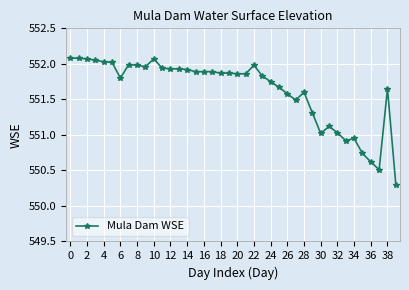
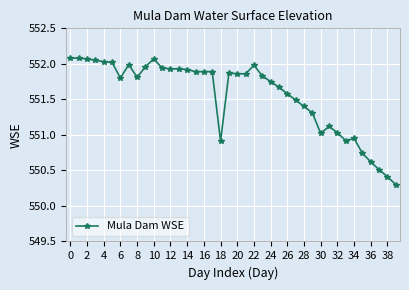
8: 552.0 -> 551.8
18: 551.9 -> 550.9
28: 551.6 -> 551.4
38: 551.7 -> 550.4
